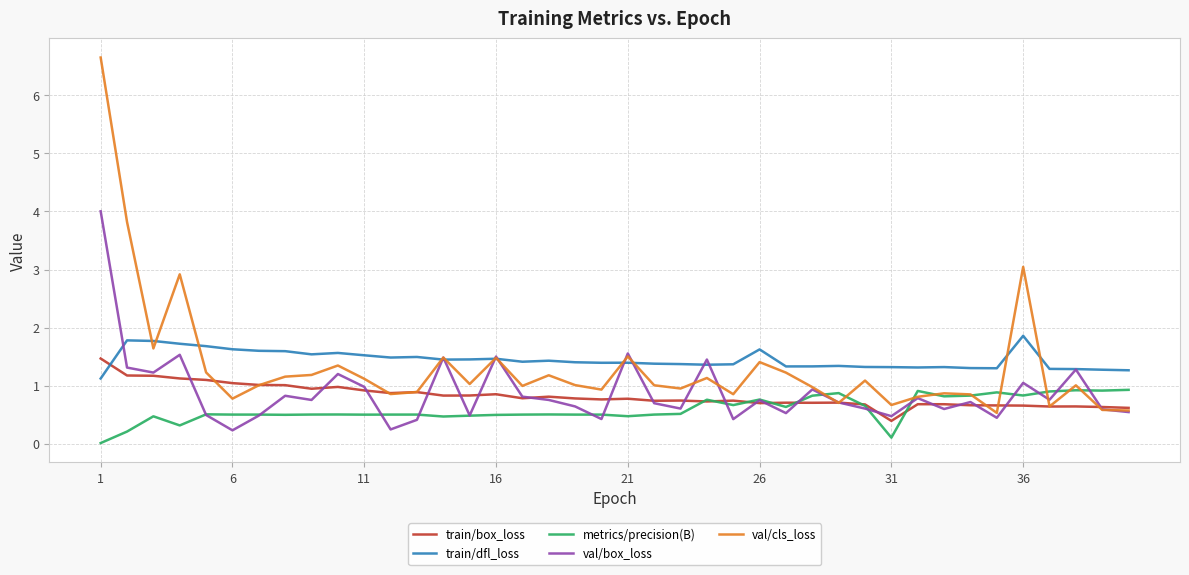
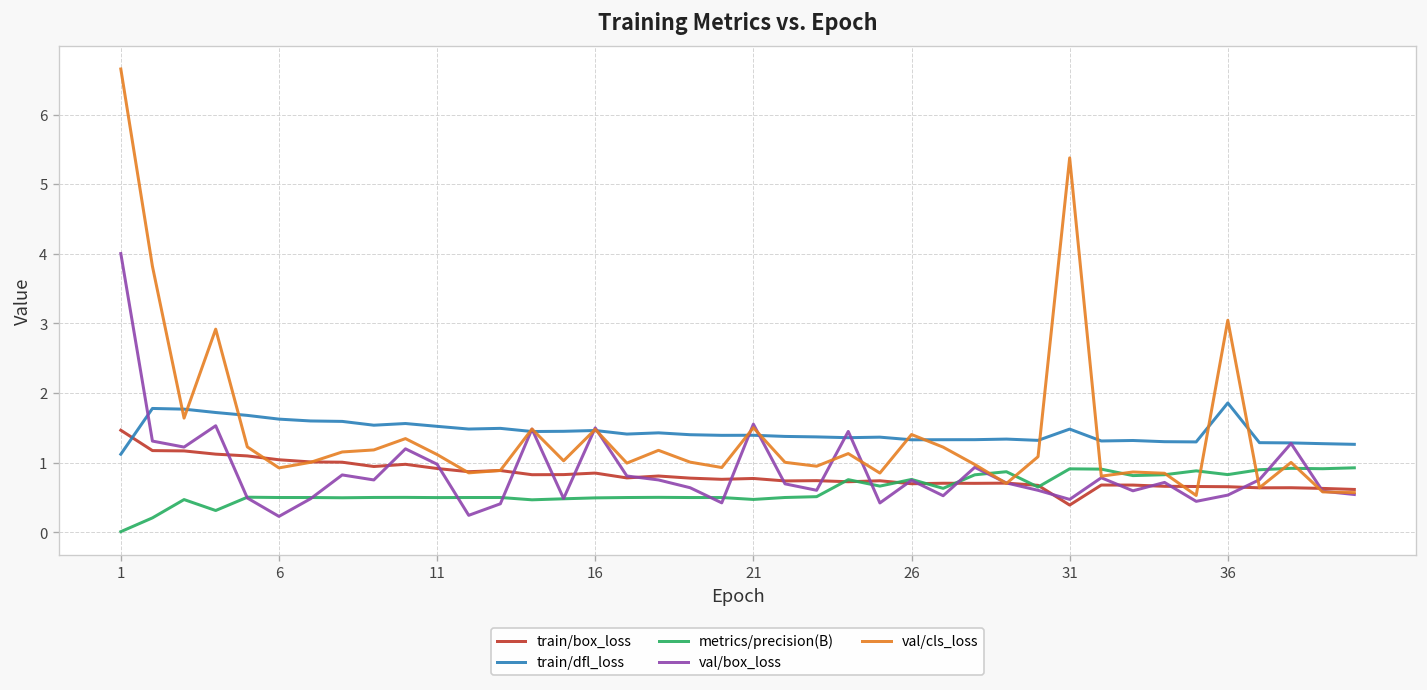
val/cls_loss, 6: 0.8 -> 0.9
train/dfl_loss, 26: 1.6 -> 1.3
train/dfl_loss, 31: 1.3 -> 1.5
metrics/precision(B), 31: 0.1 -> 0.9
val/cls_loss, 31: 0.7 -> 5.4
val/box_loss, 36: 1.0 -> 0.5
